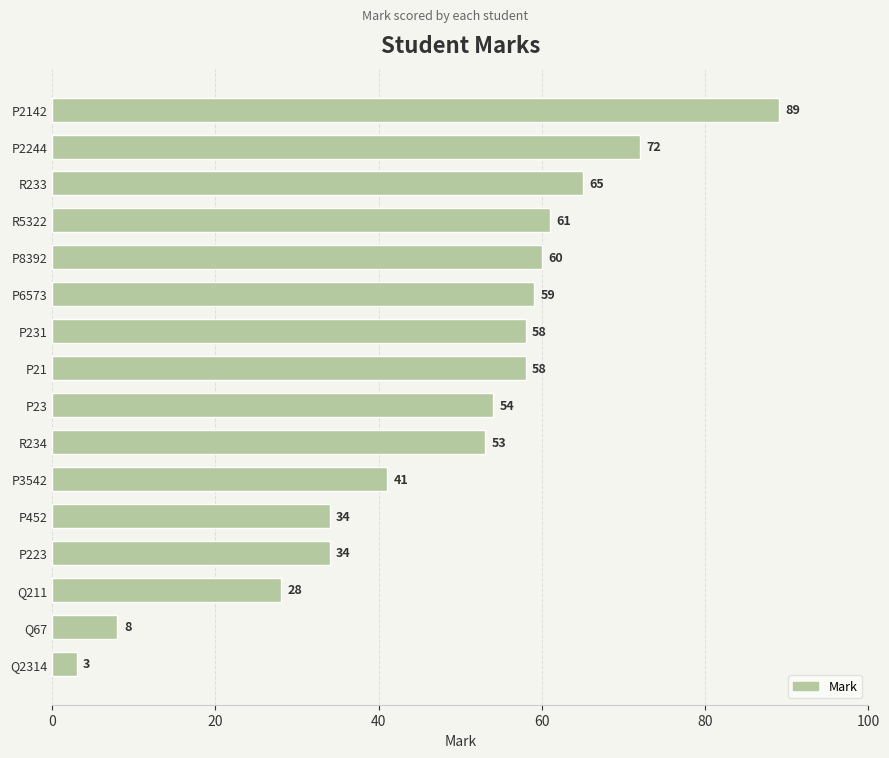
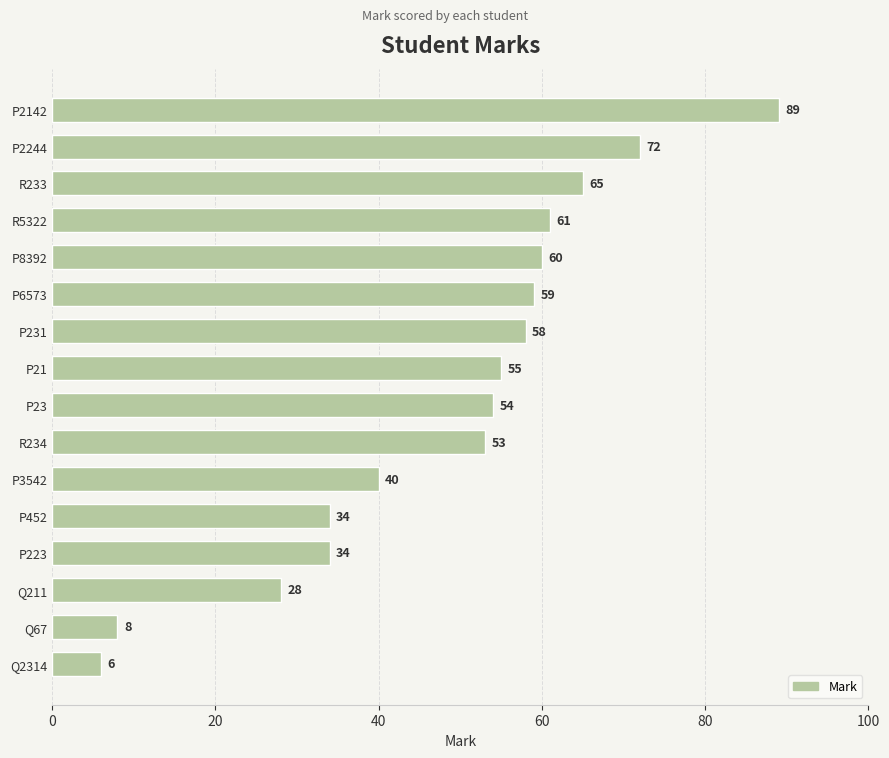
P21: 58 -> 55
P3542: 41 -> 40
Q2314: 3 -> 6
